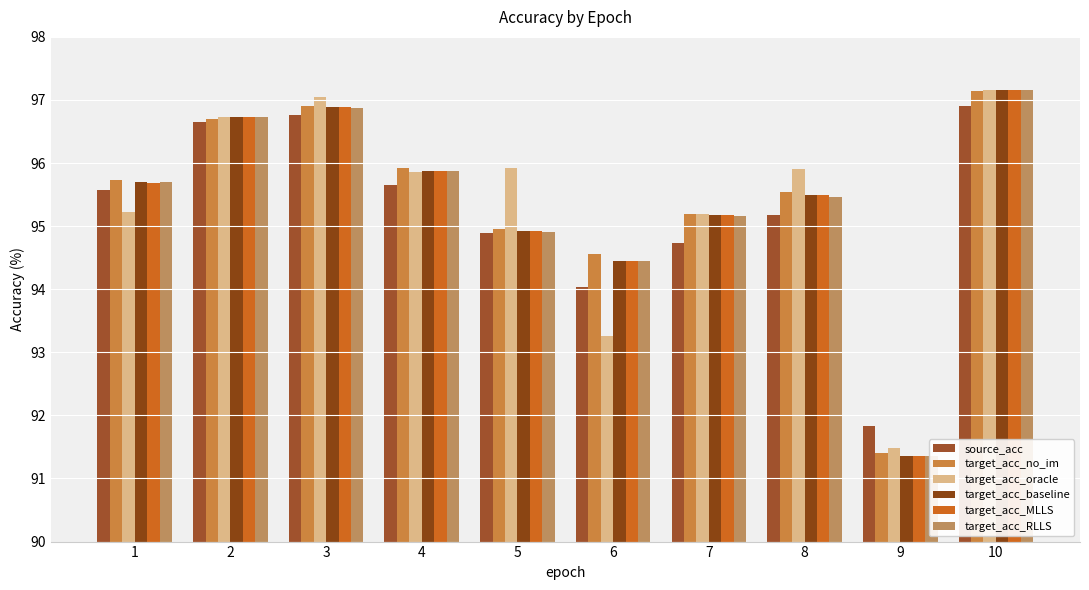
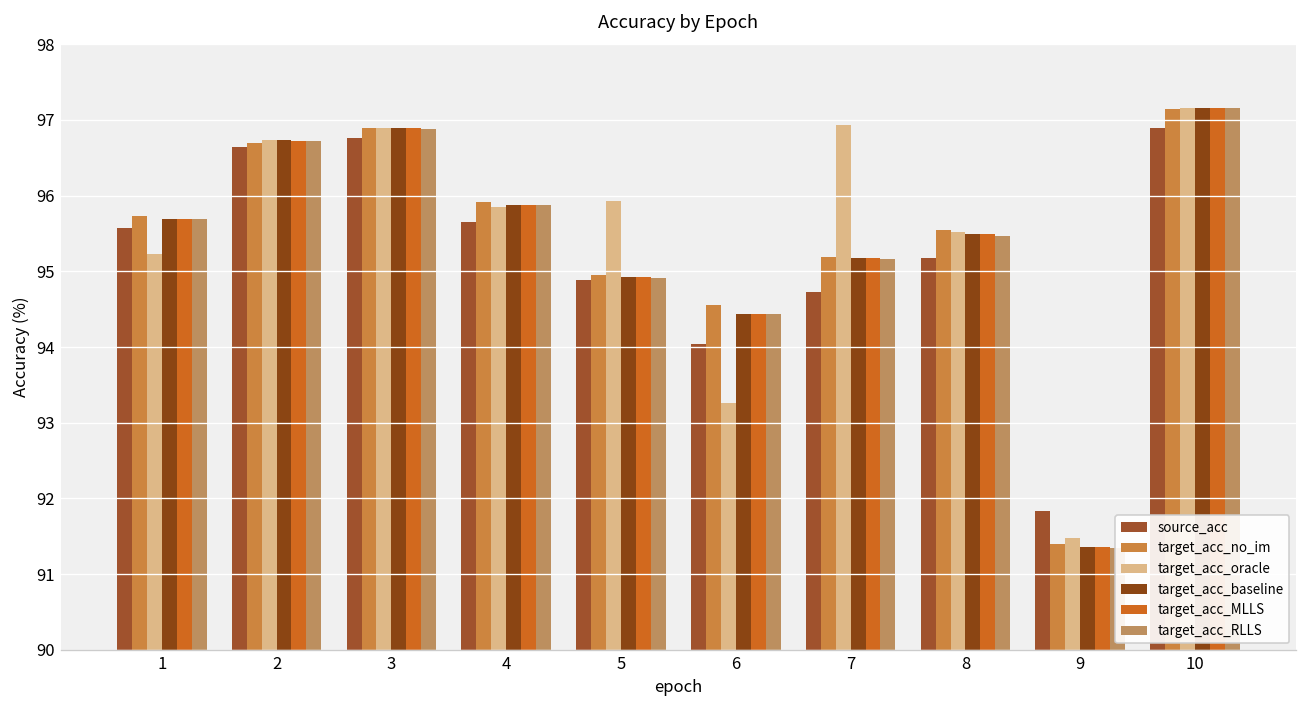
target_acc_oracle, 3: 97.0 -> 96.9
target_acc_oracle, 7: 95.2 -> 96.9
target_acc_oracle, 8: 95.9 -> 95.5
